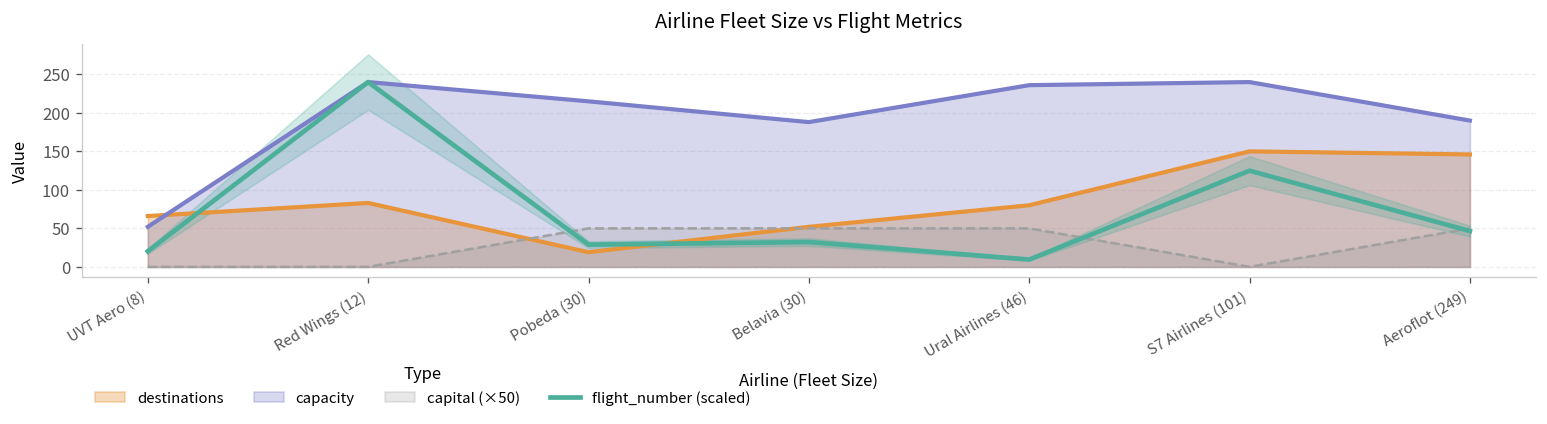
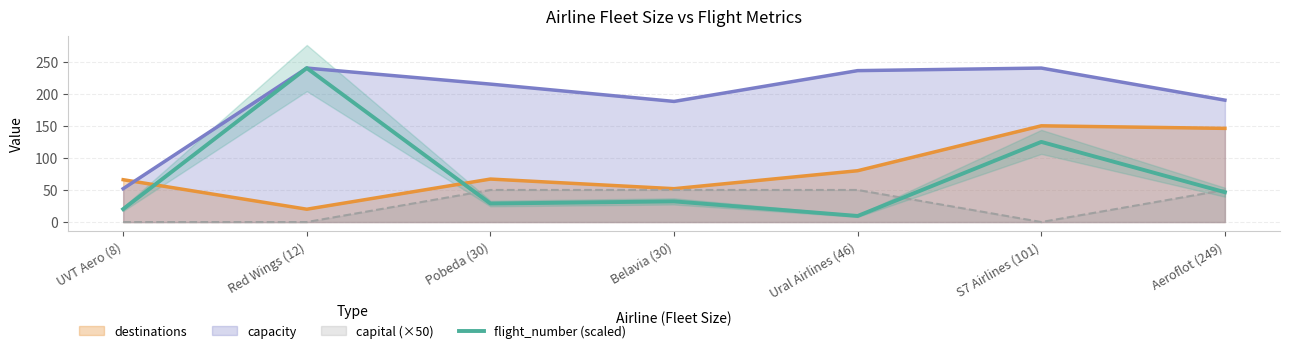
destinations, Red Wings (12): 80 -> 20
destinations, Pobeda (30): 20 -> 70
